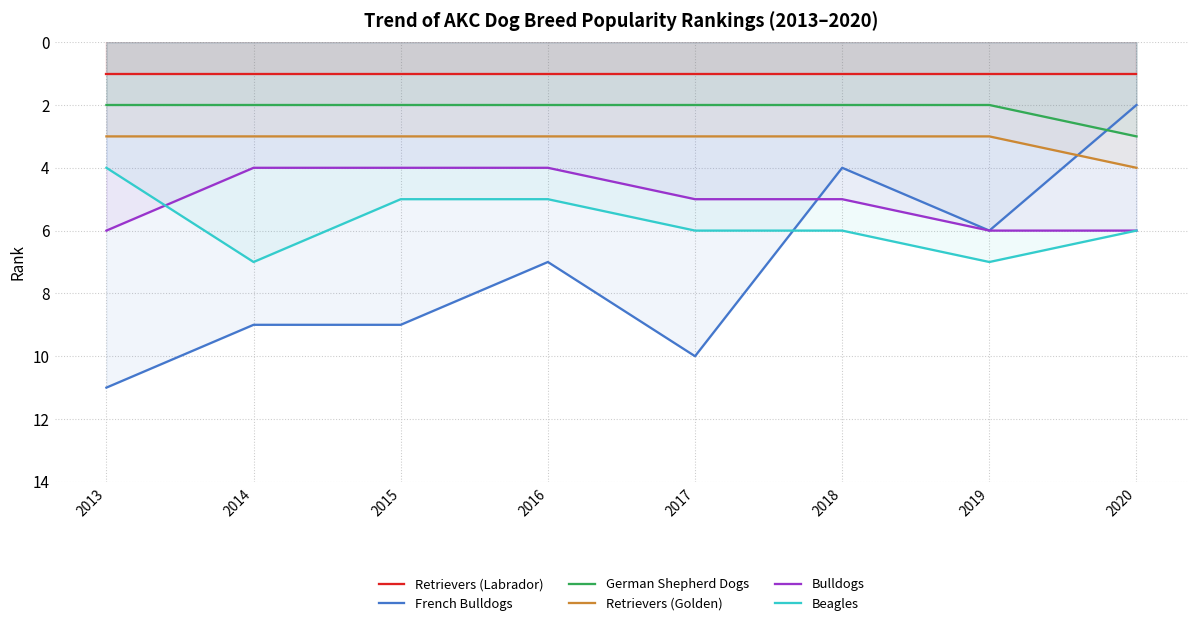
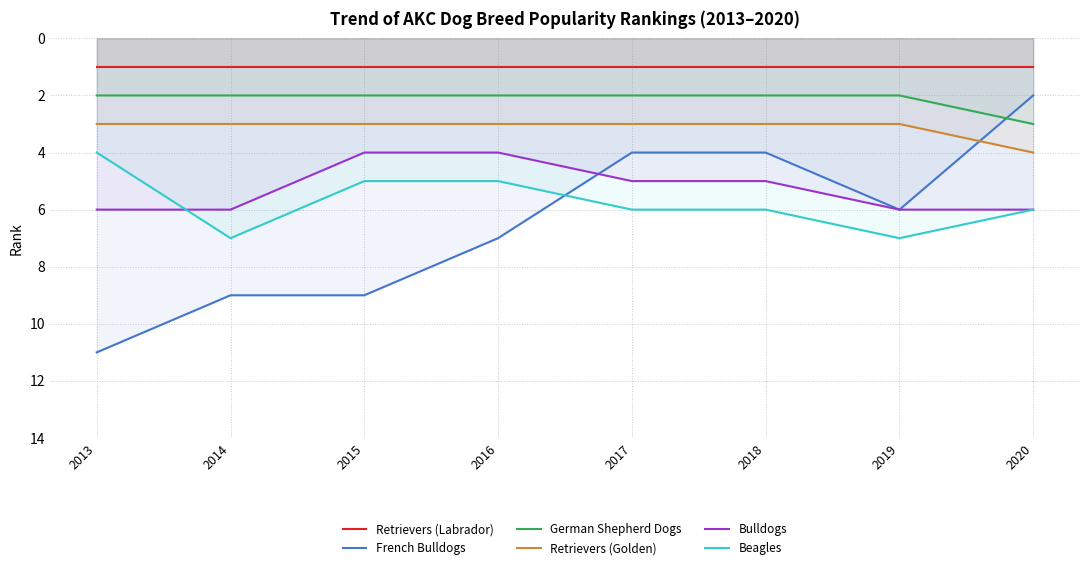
Bulldogs, 2014: 4 -> 6
French Bulldogs, 2017: 10 -> 4
